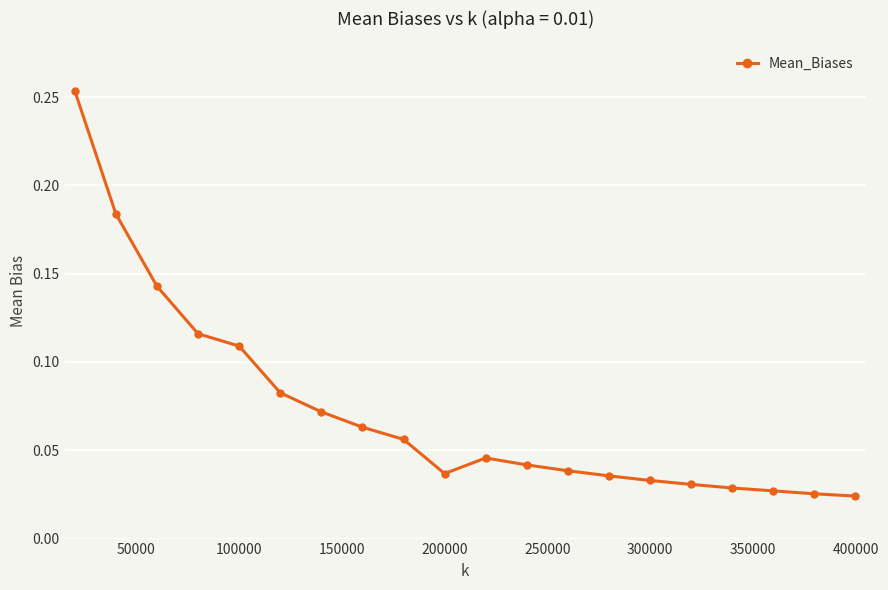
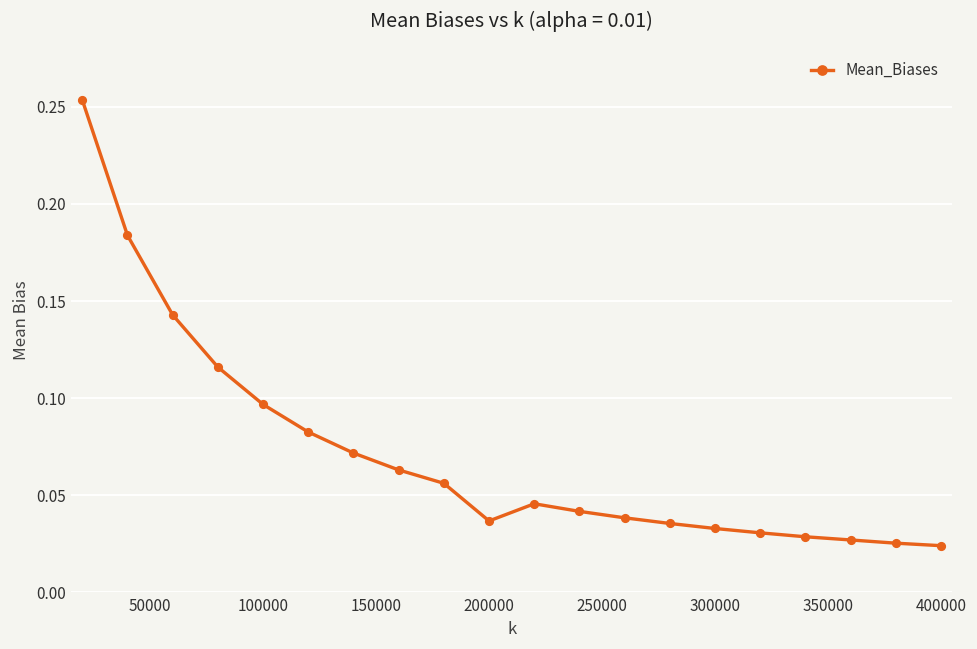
100000: 0.109 -> 0.097
